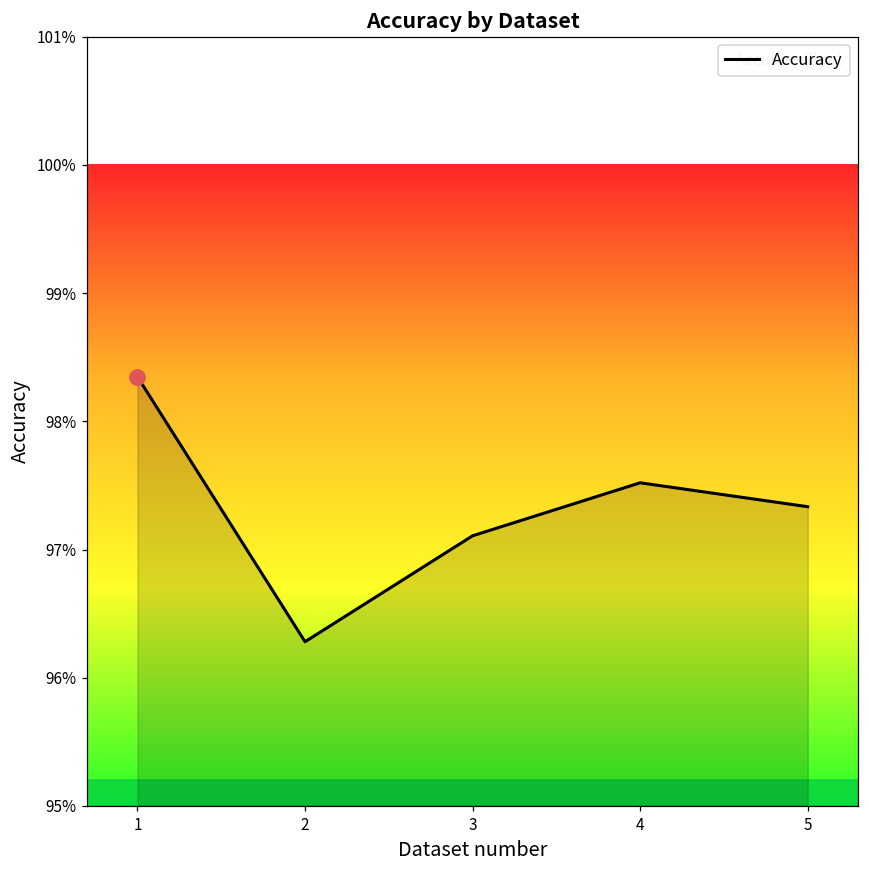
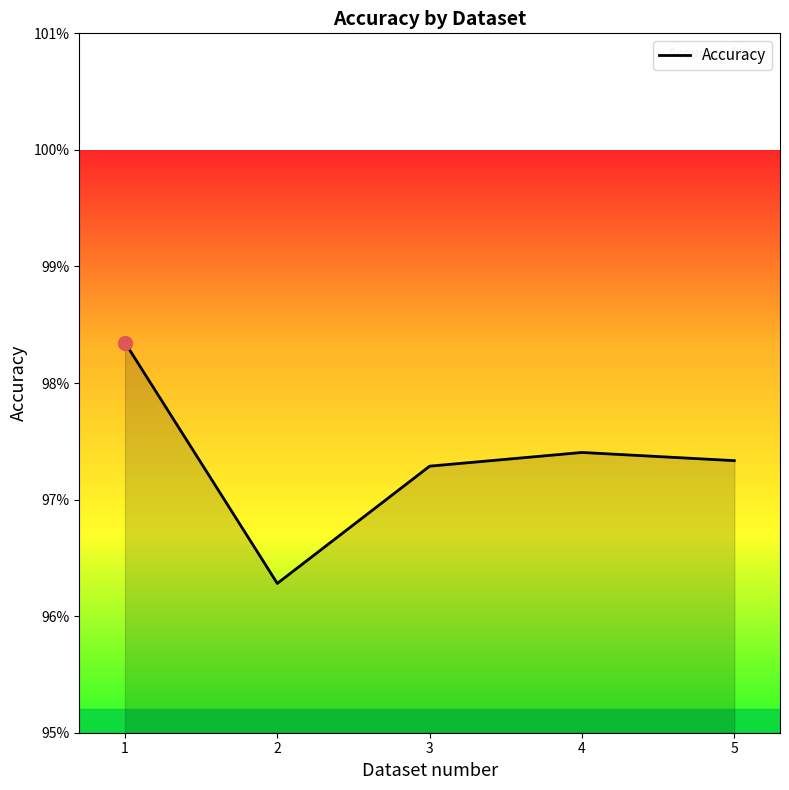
Accuracy, 3: 97.11% -> 97.29%
Accuracy, 4: 97.52% -> 97.40%
